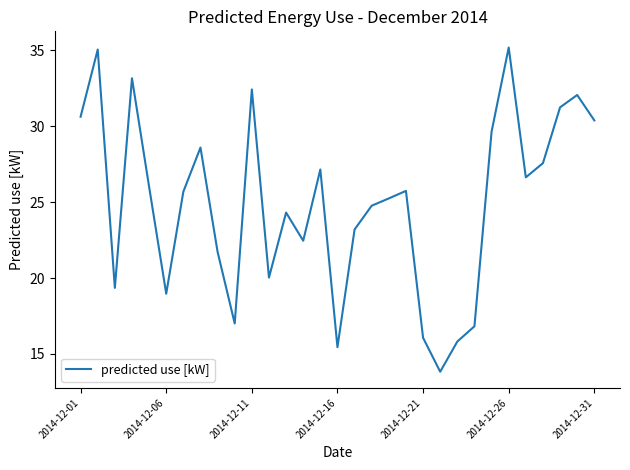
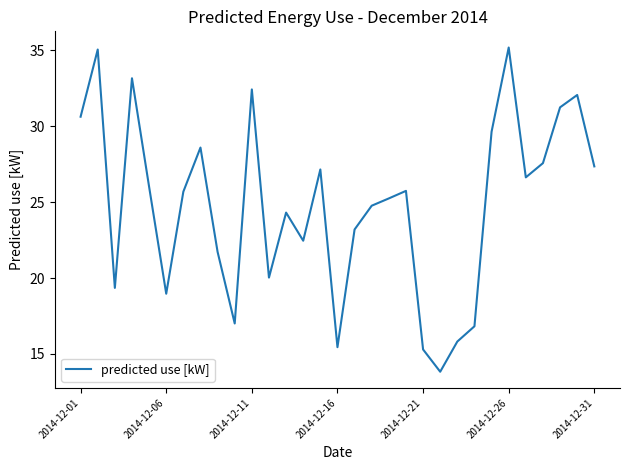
2014-12-21: 16.1 -> 15.3
2014-12-31: 30.4 -> 27.3
